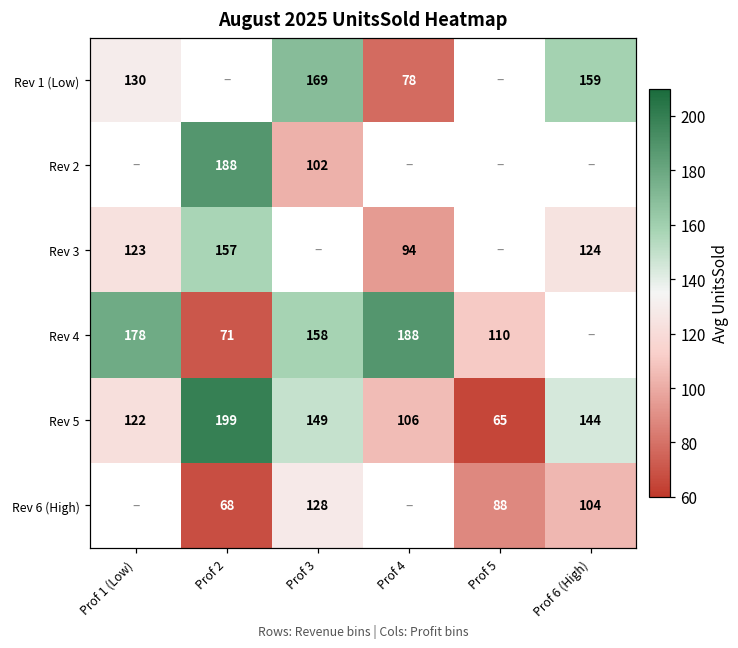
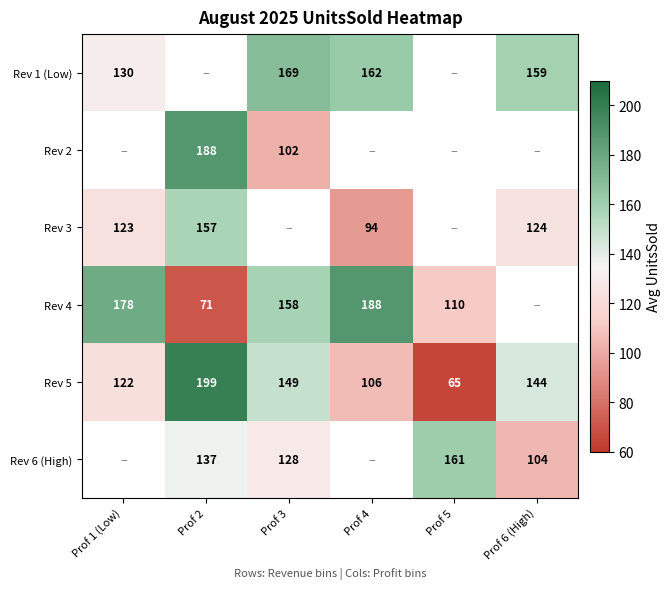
Rev 1 (Low), Prof 4: 78 -> 162
Rev 6 (High), Prof 2: 68 -> 137
Rev 6 (High), Prof 5: 88 -> 161
